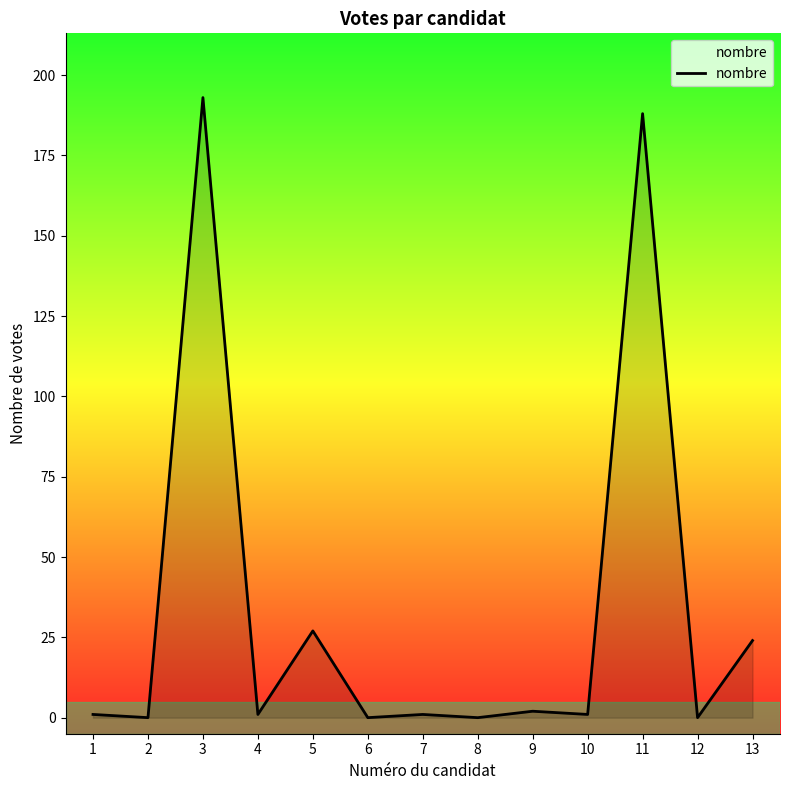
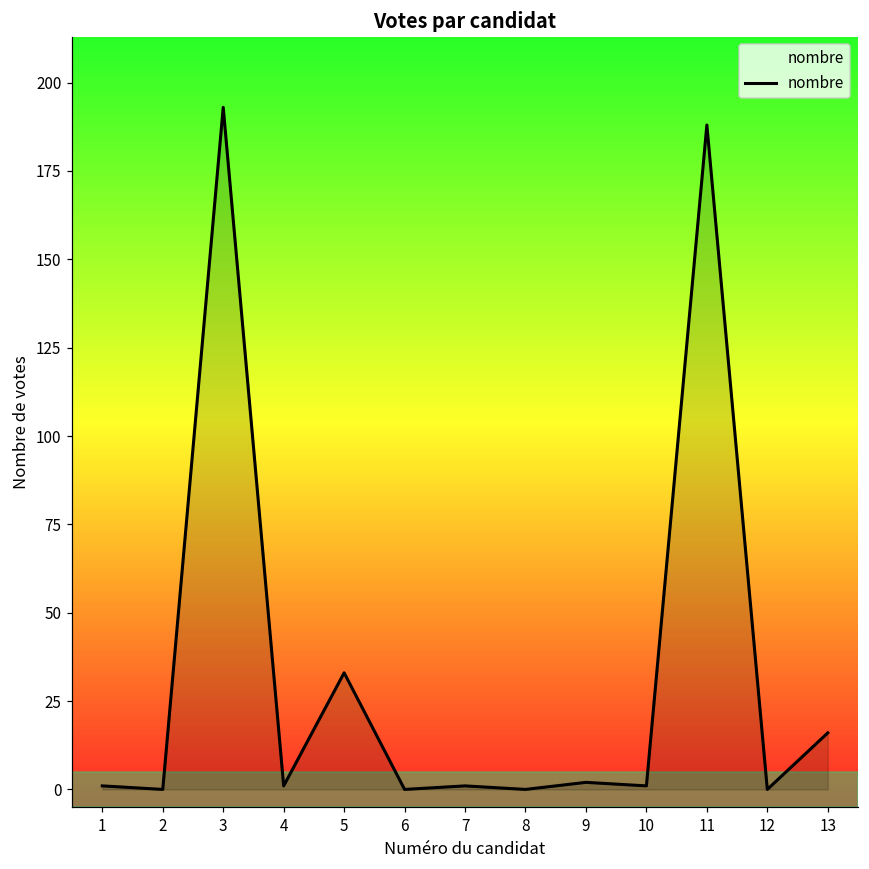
5: 27 -> 33
13: 24 -> 16
